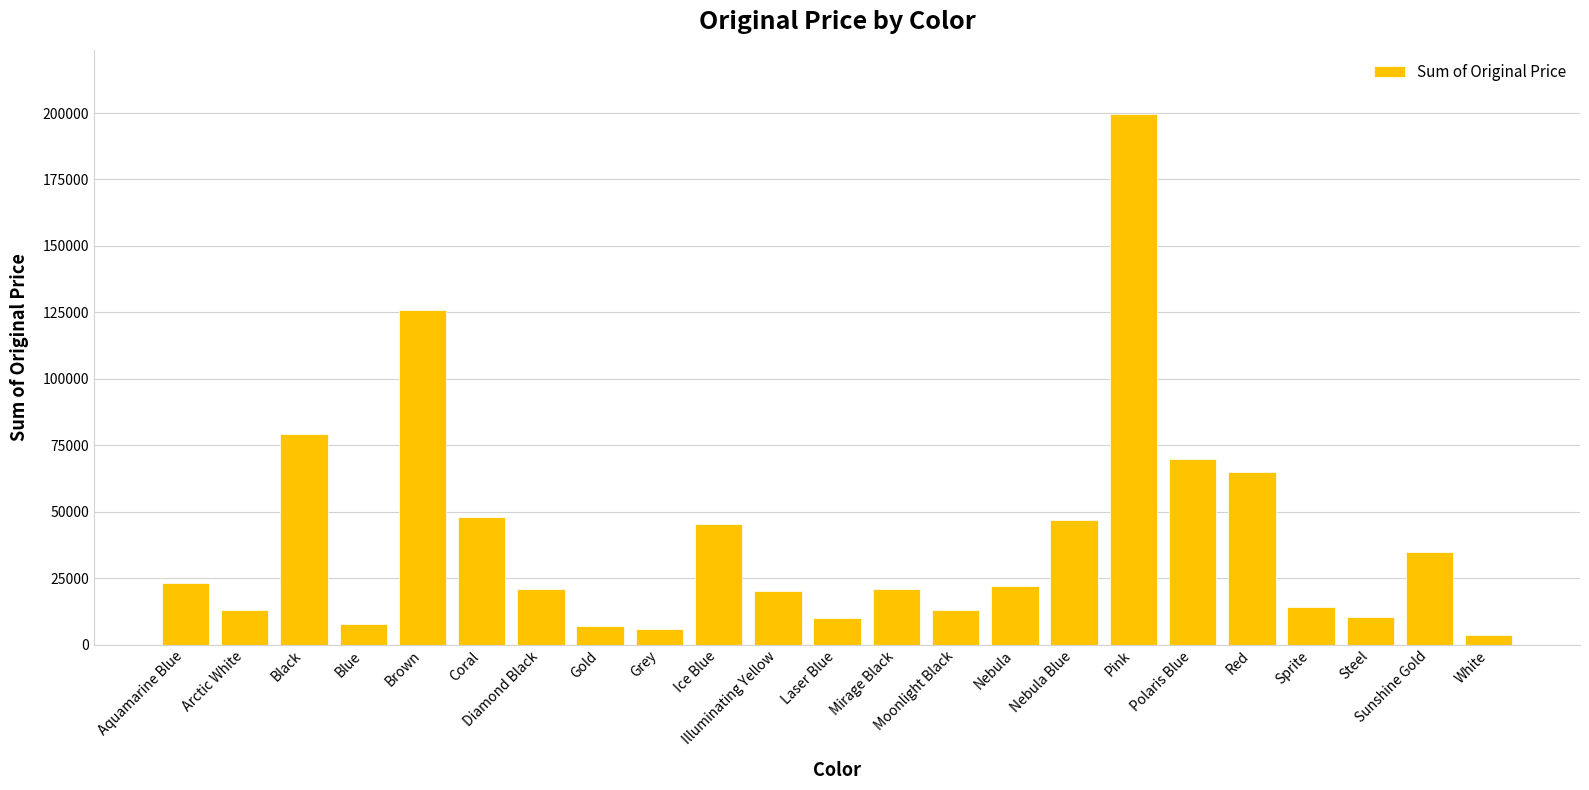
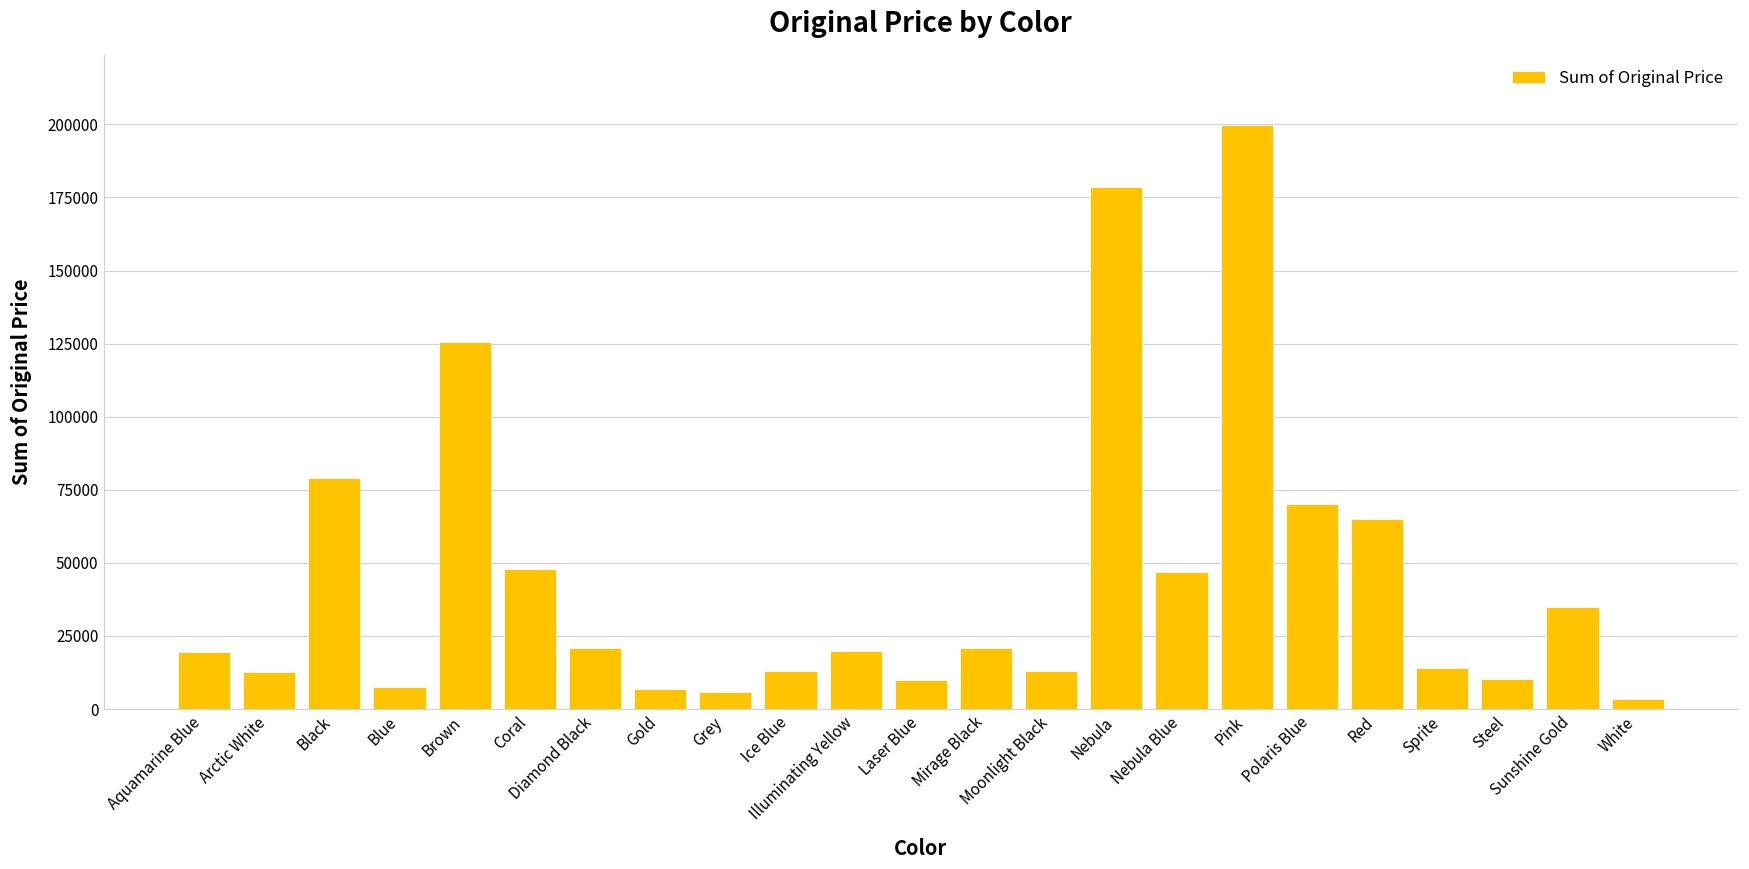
Aquamarine Blue: 23000 -> 19000
Ice Blue: 45000 -> 13000
Nebula: 22000 -> 179000
